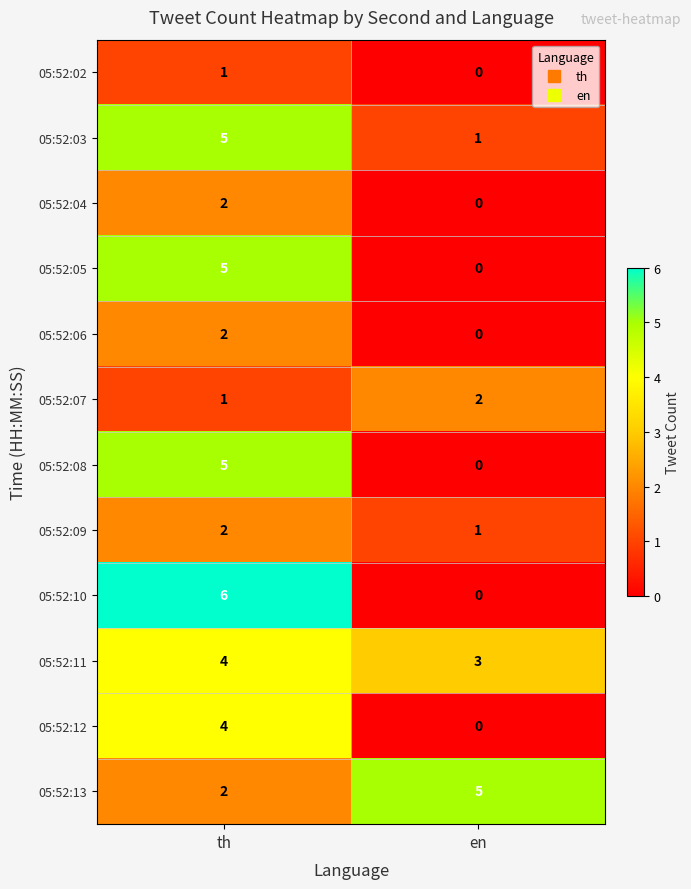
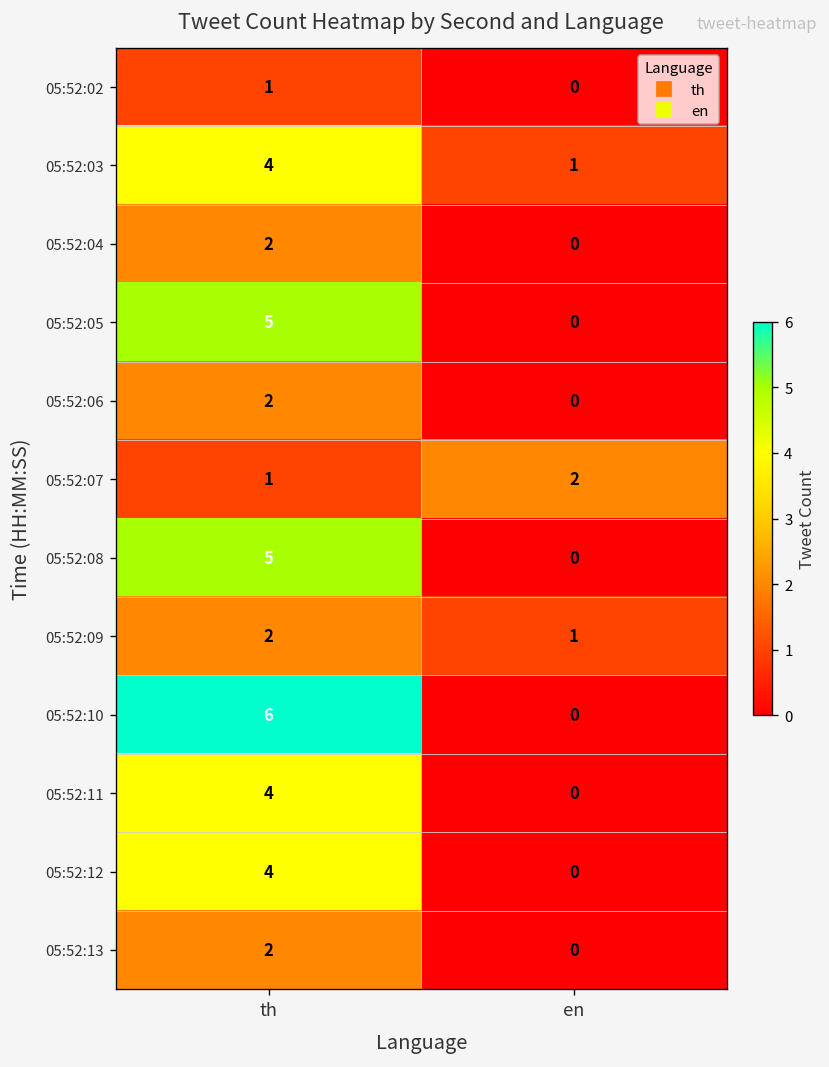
05:52:03, th: 5 -> 4
05:52:11, en: 3 -> 0
05:52:13, en: 5 -> 0
